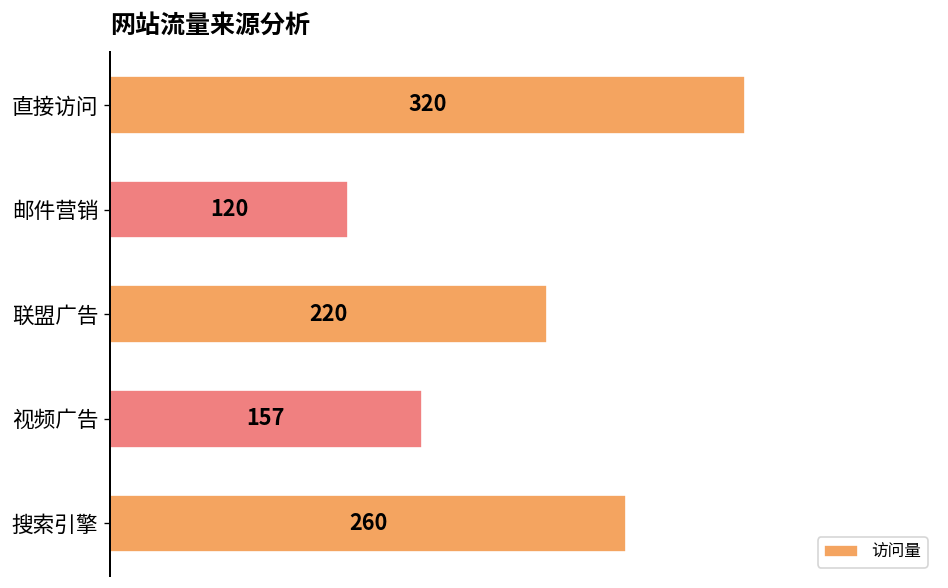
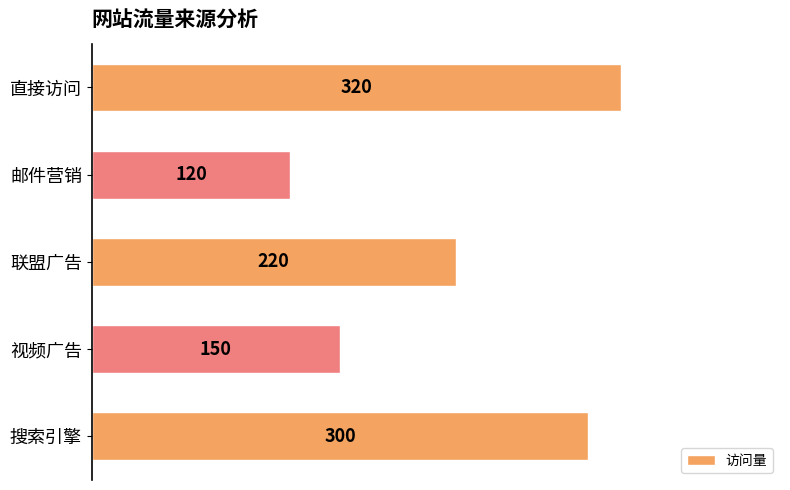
视频广告: 157 -> 150
搜索引擎: 260 -> 300
